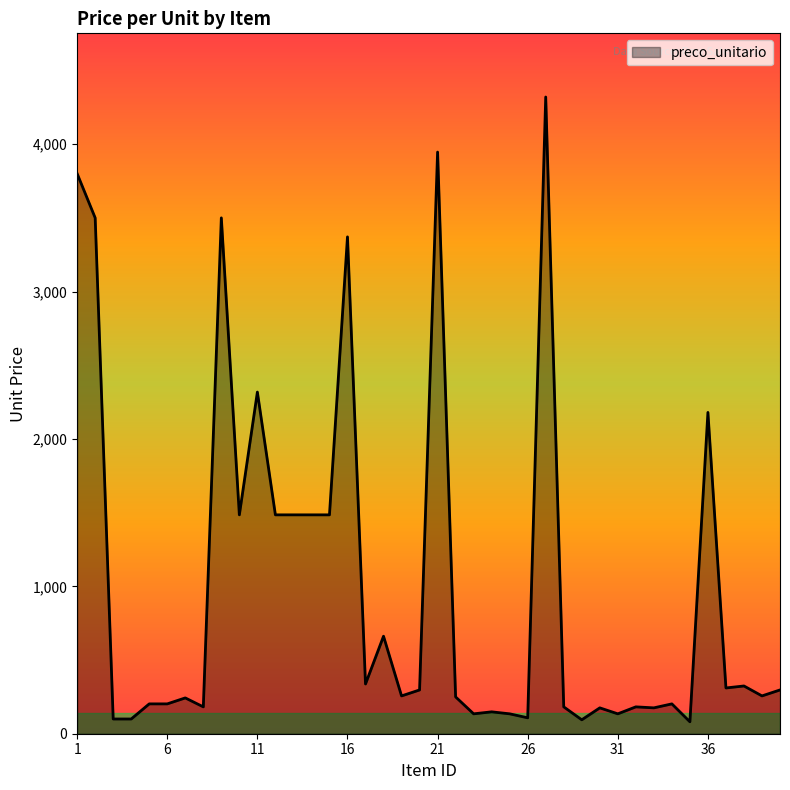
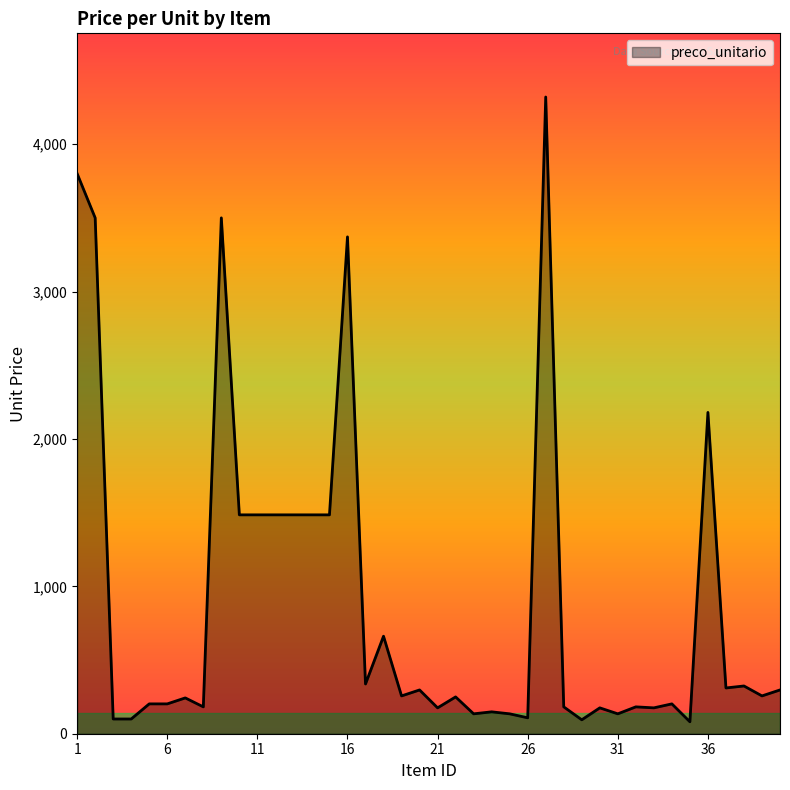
11: 2,320 -> 1,490
21: 3,950 -> 180
